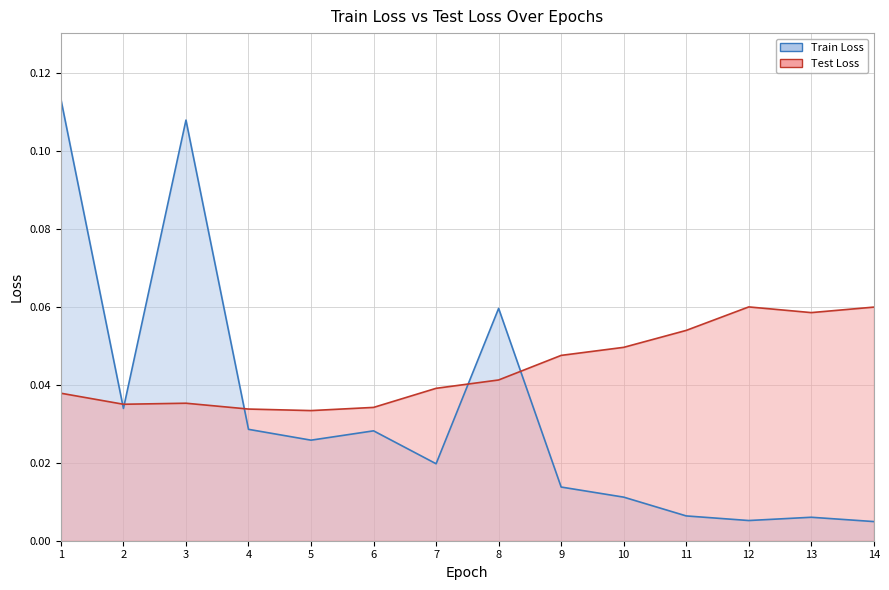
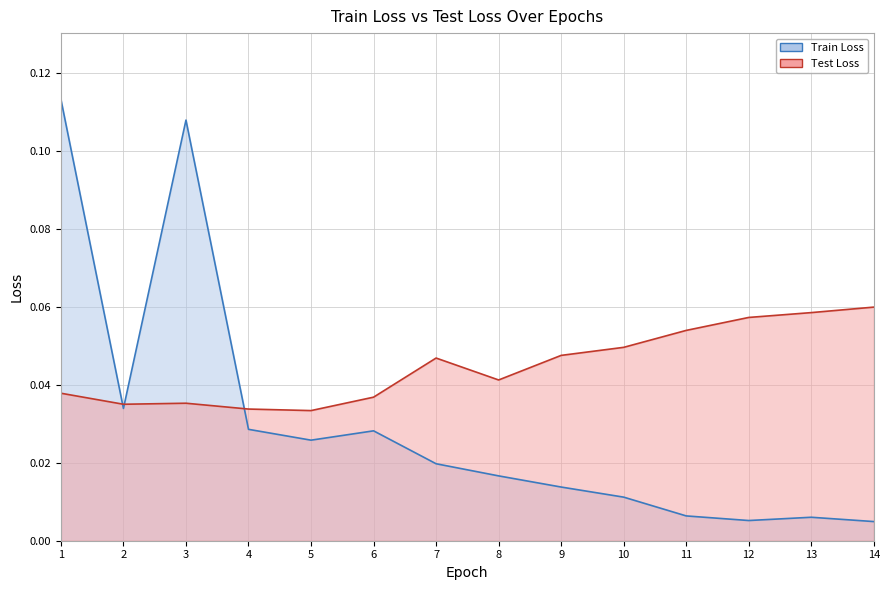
Test Loss, 6: 0.034 -> 0.037
Test Loss, 7: 0.039 -> 0.047
Train Loss, 8: 0.060 -> 0.017
Test Loss, 12: 0.060 -> 0.057
